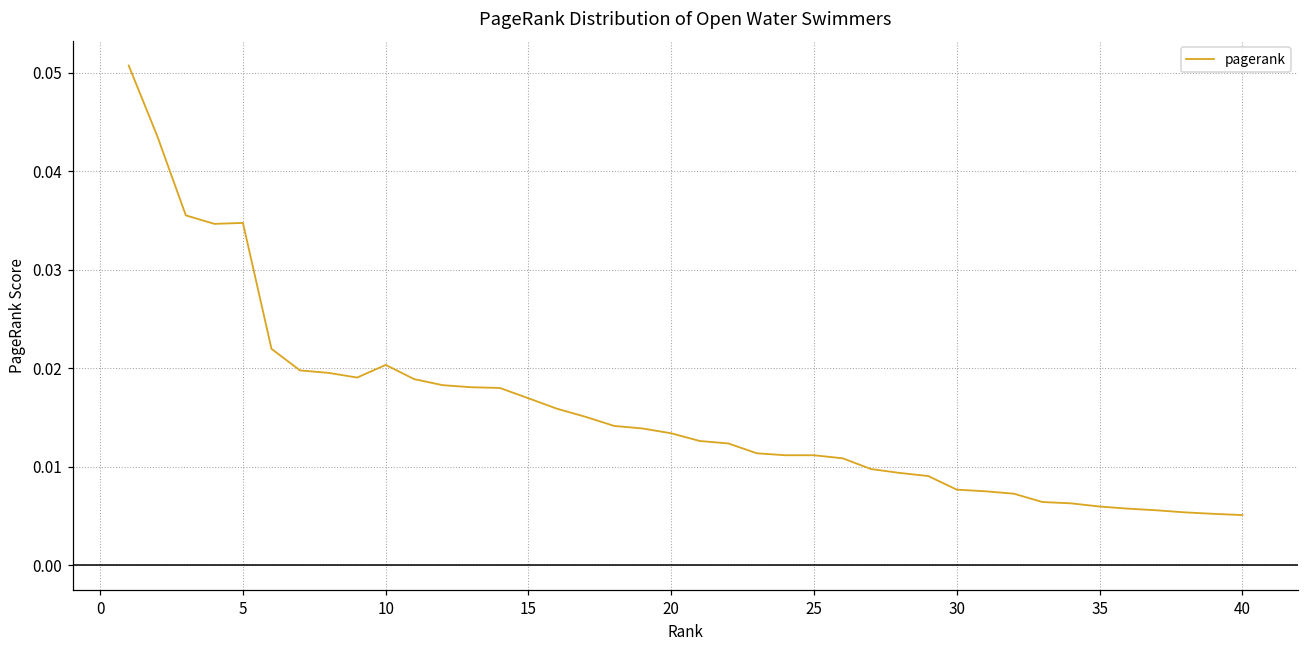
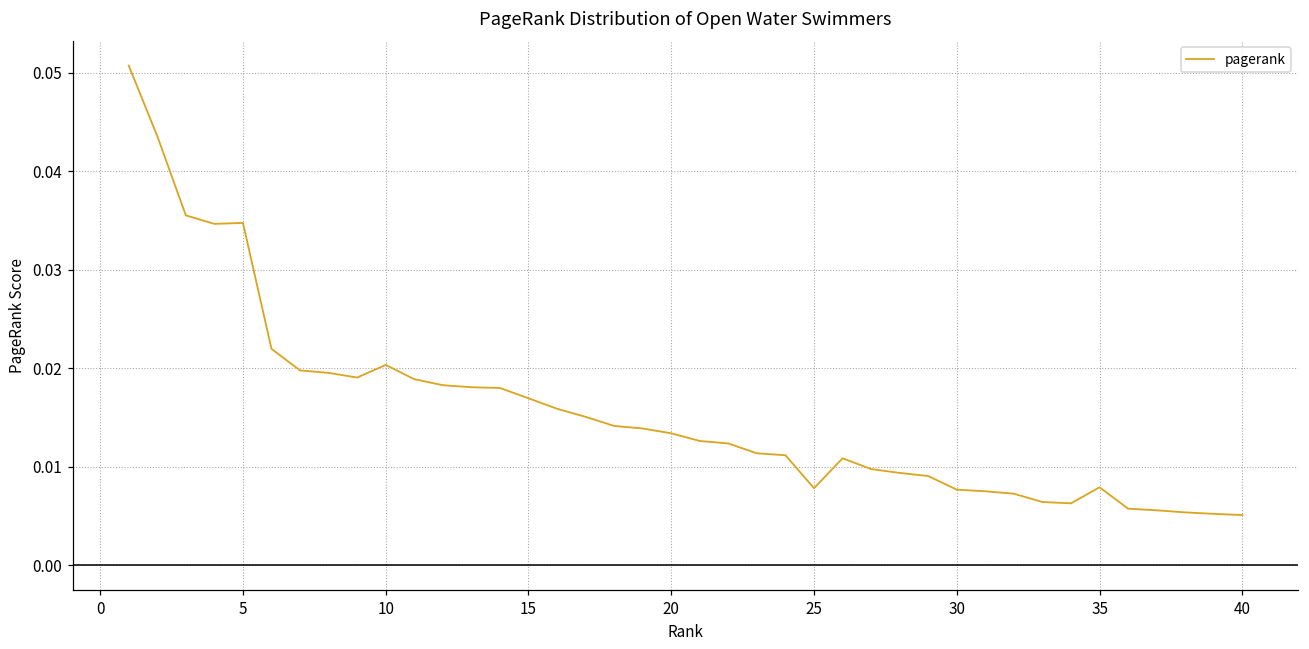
25: 0.011 -> 0.008
35: 0.006 -> 0.008
